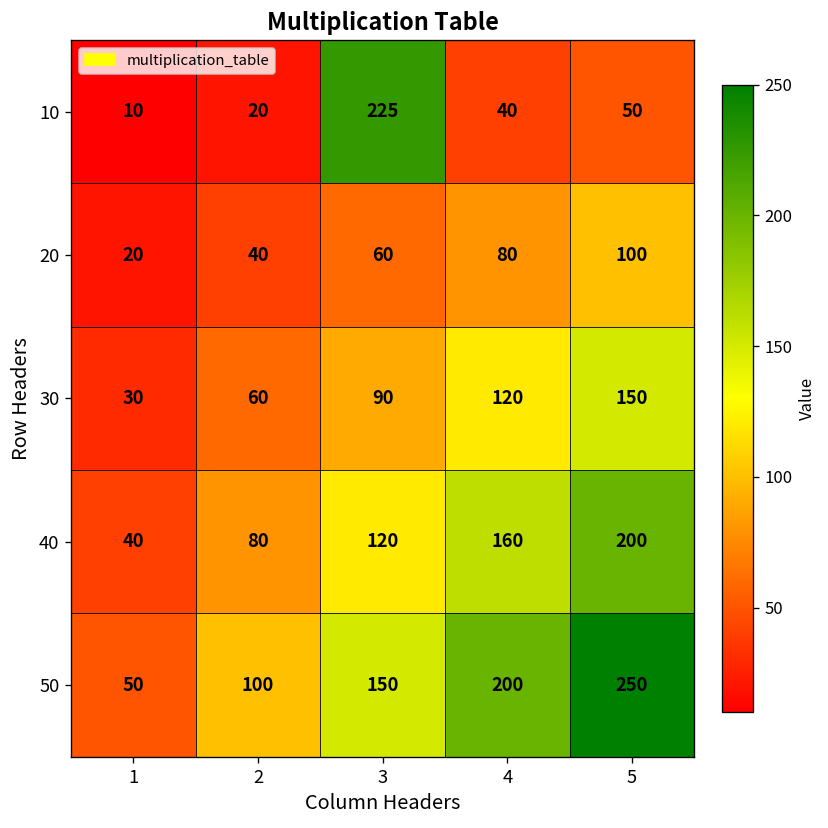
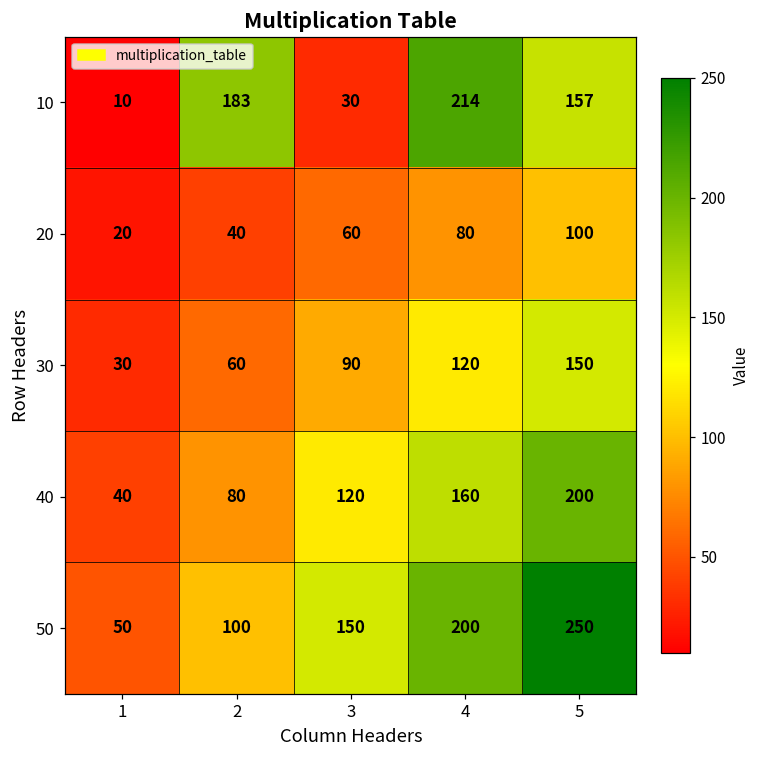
10, 2: 20 -> 183
10, 3: 225 -> 30
10, 4: 40 -> 214
10, 5: 50 -> 157
